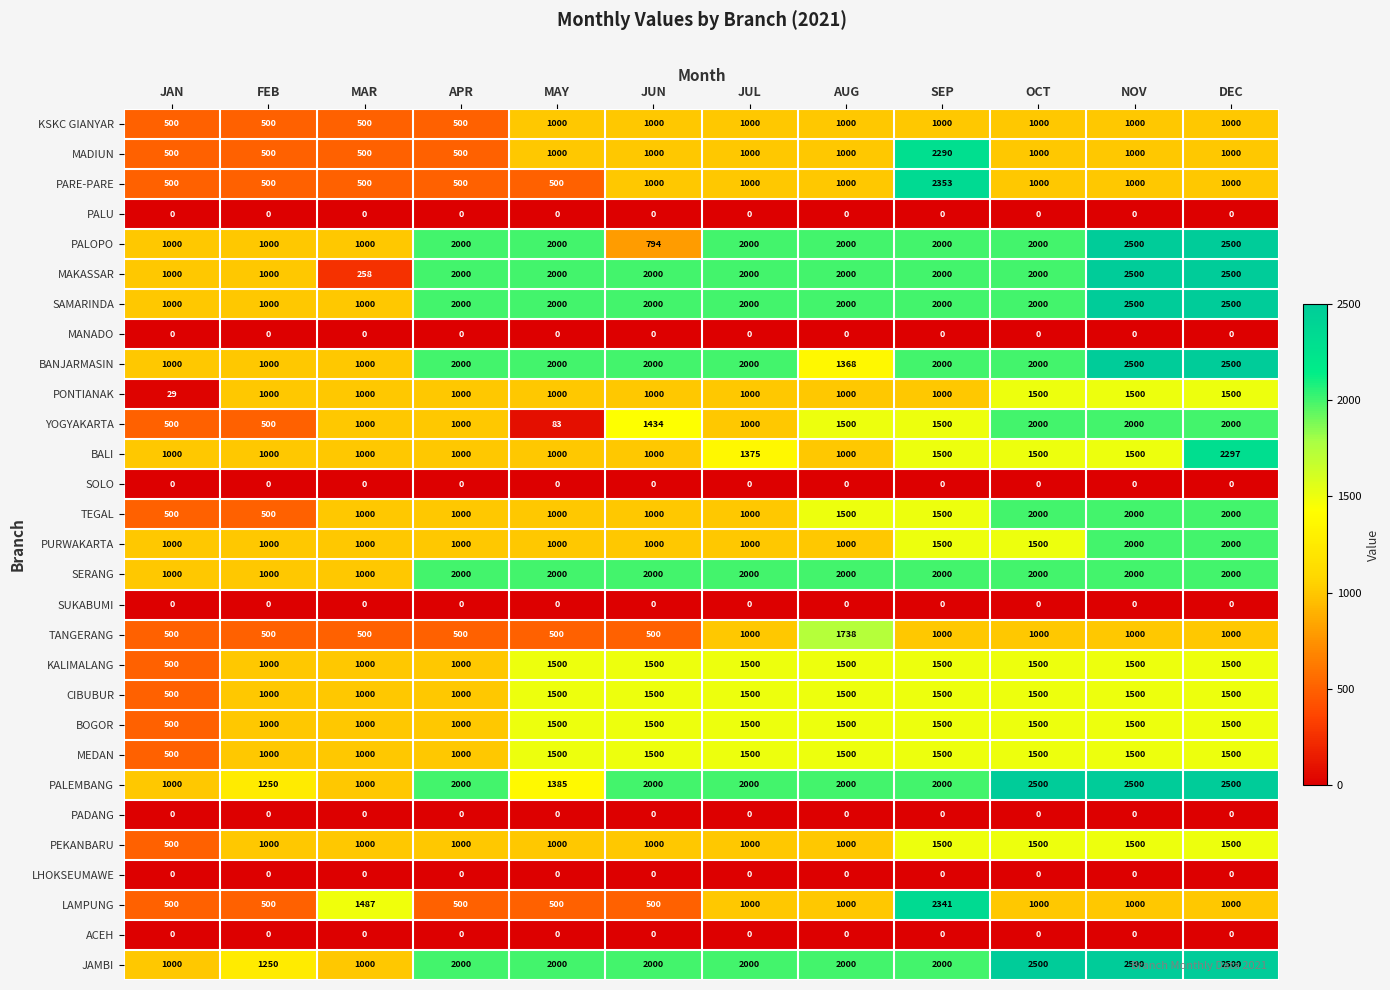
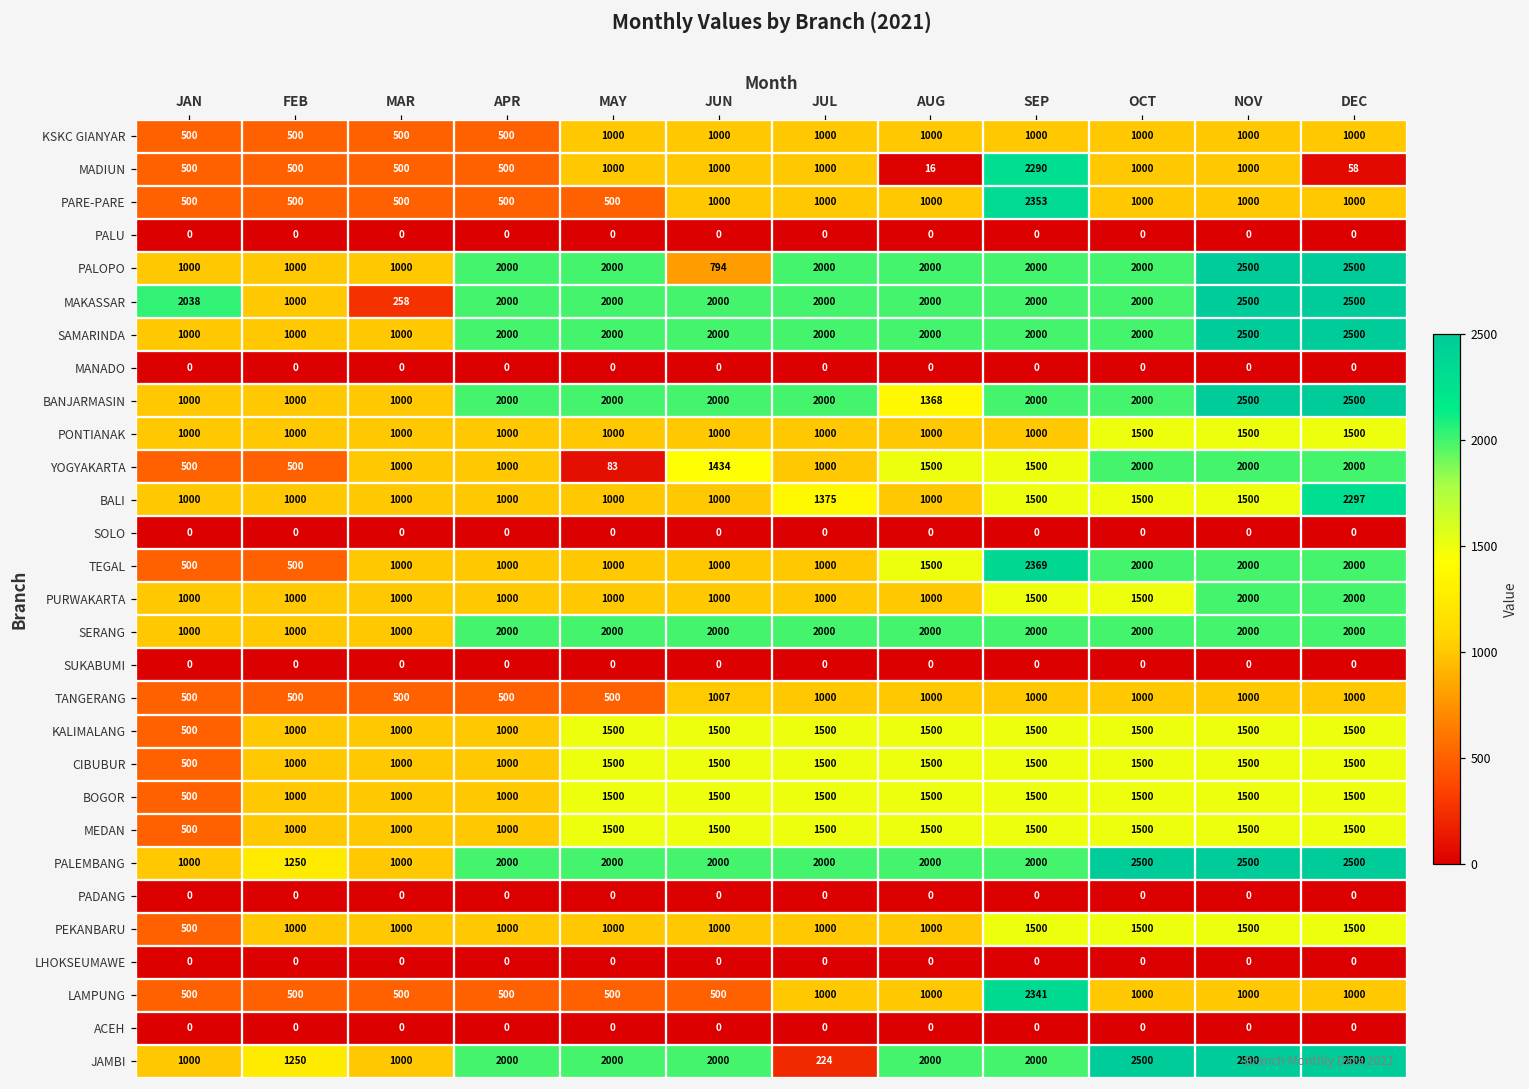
MADIUN, AUG: 1000 -> 16
MADIUN, DEC: 1000 -> 58
MAKASSAR, JAN: 1000 -> 2038
PONTIANAK, JAN: 29 -> 1000
TEGAL, SEP: 1500 -> 2369
TANGERANG, JUN: 500 -> 1007
TANGERANG, AUG: 1738 -> 1000
PALEMBANG, MAY: 1385 -> 2000
LAMPUNG, MAR: 1487 -> 500
JAMBI, JUL: 2000 -> 224
